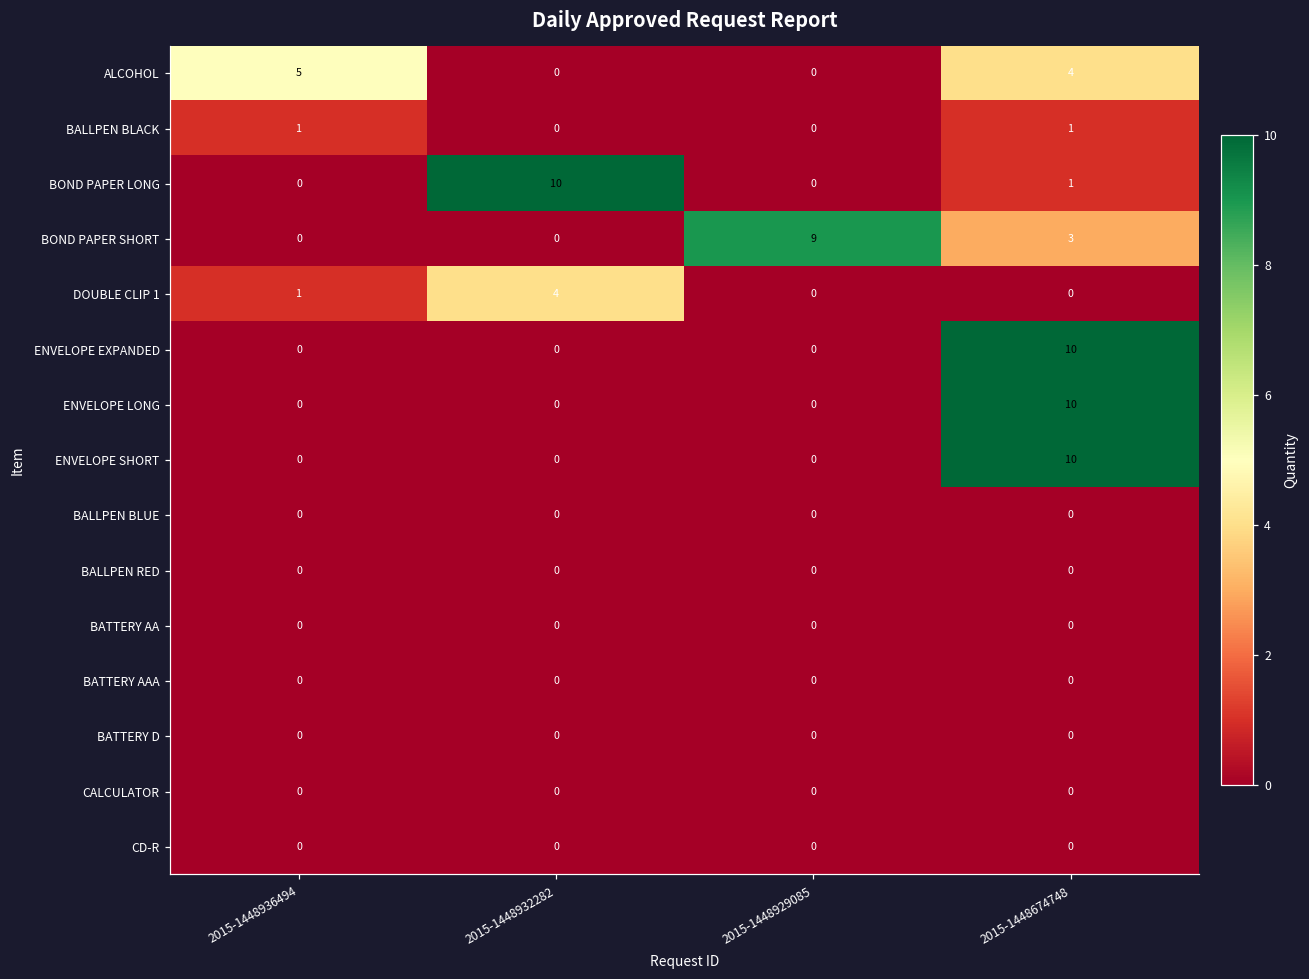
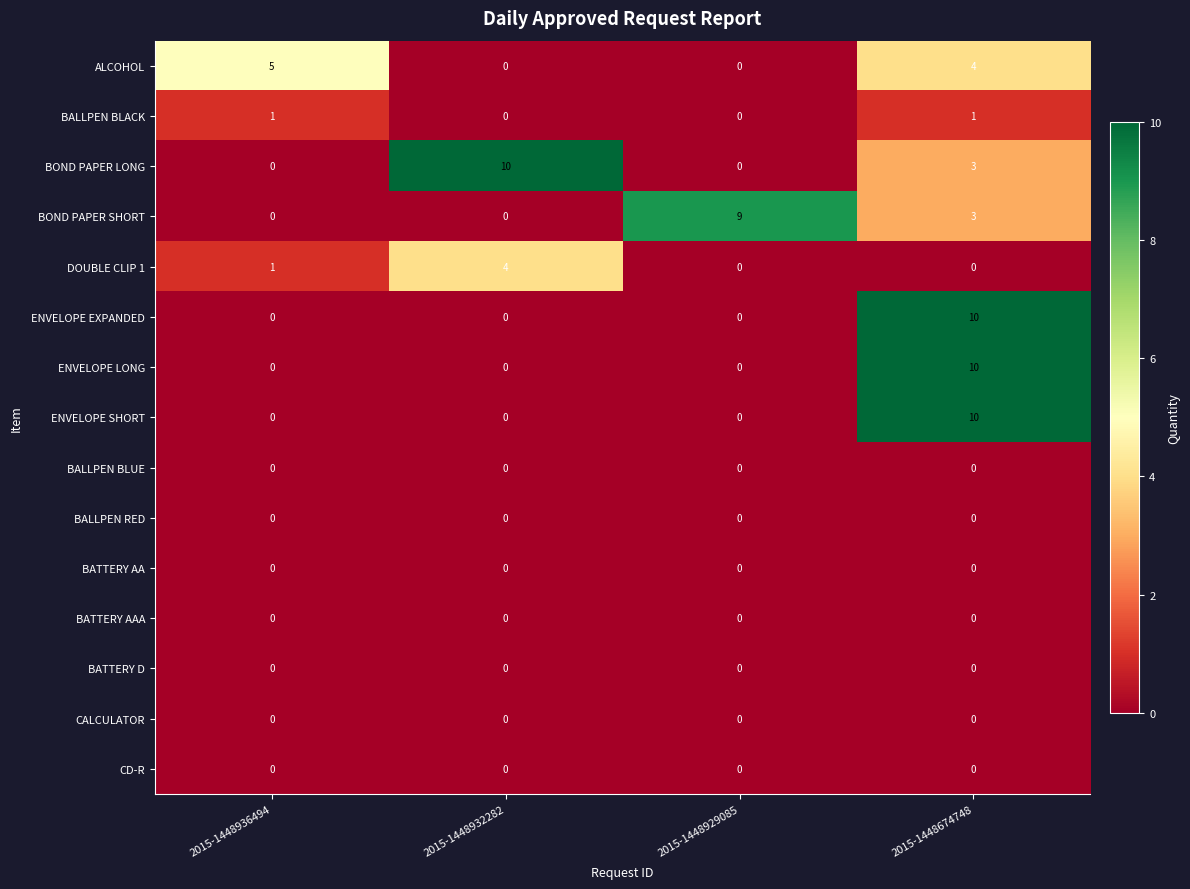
BOND PAPER LONG, 2015-1448674748: 1 -> 3
